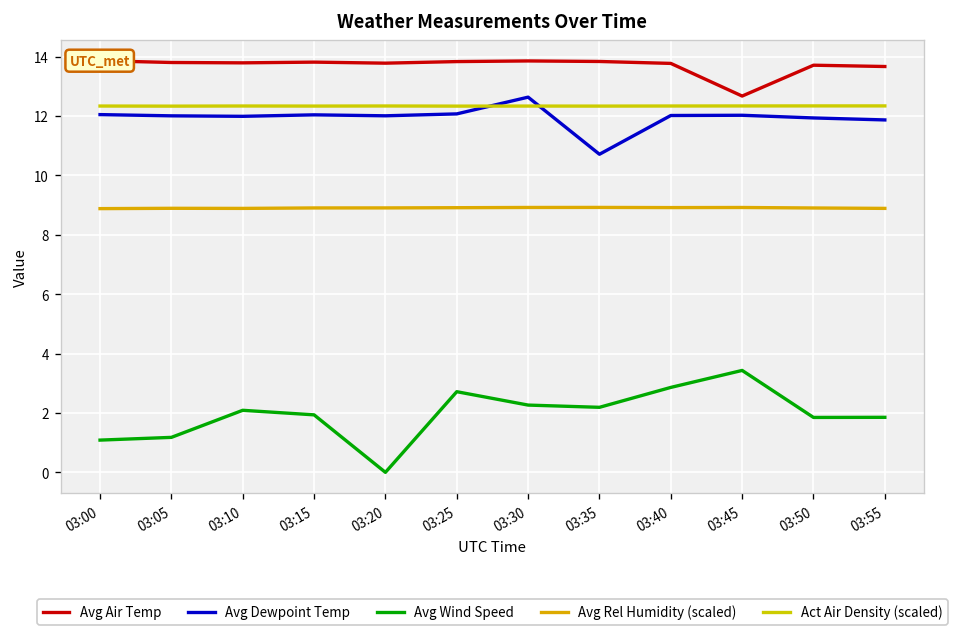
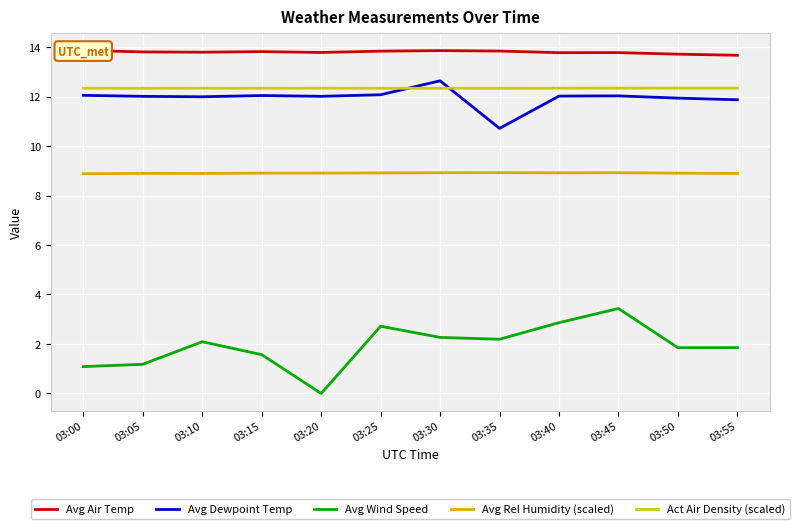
Avg Wind Speed, 03:15: 1.9 -> 1.6
Avg Air Temp, 03:45: 12.7 -> 13.8
